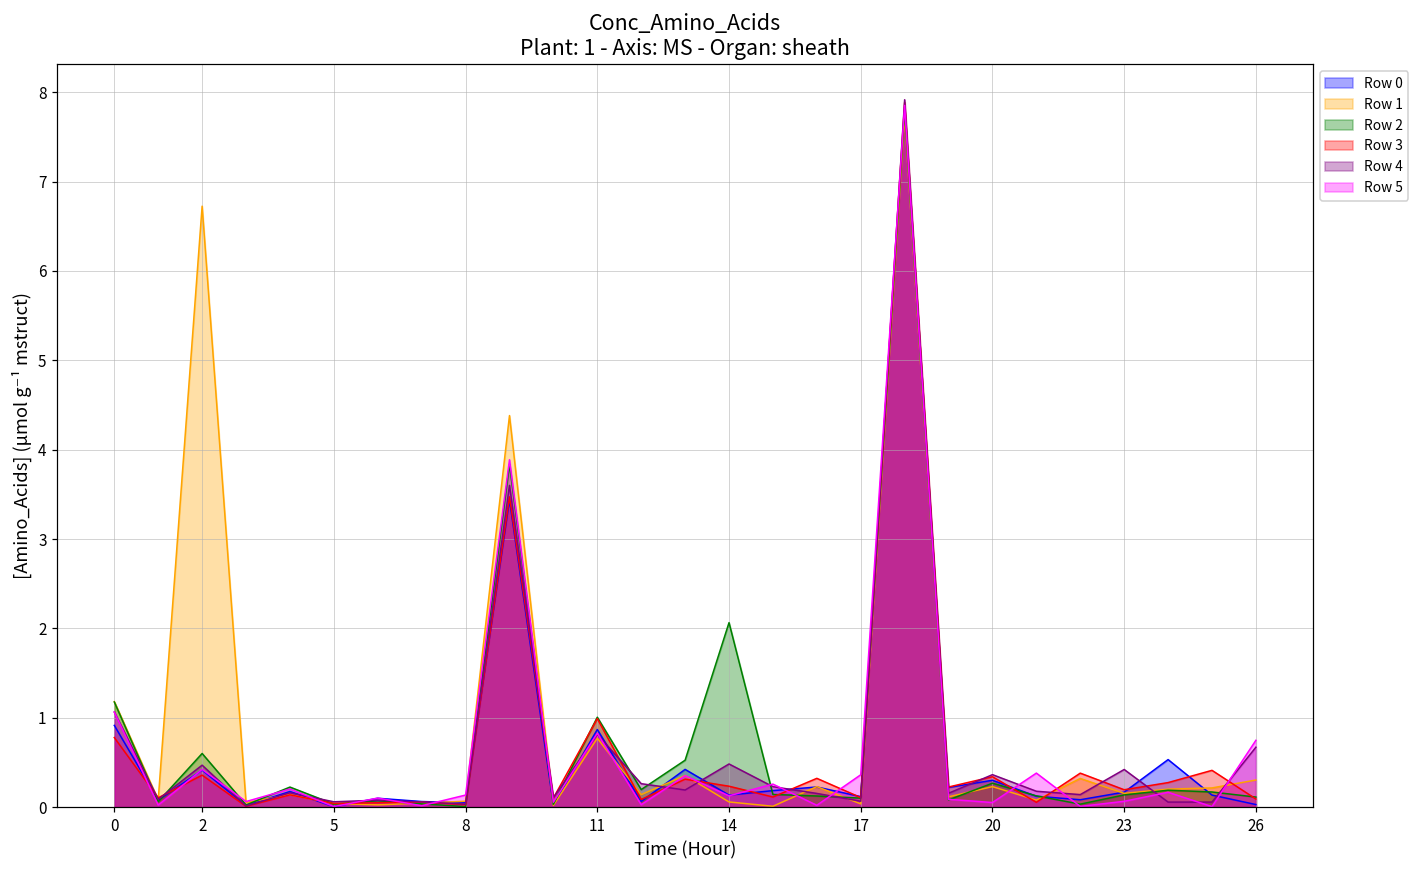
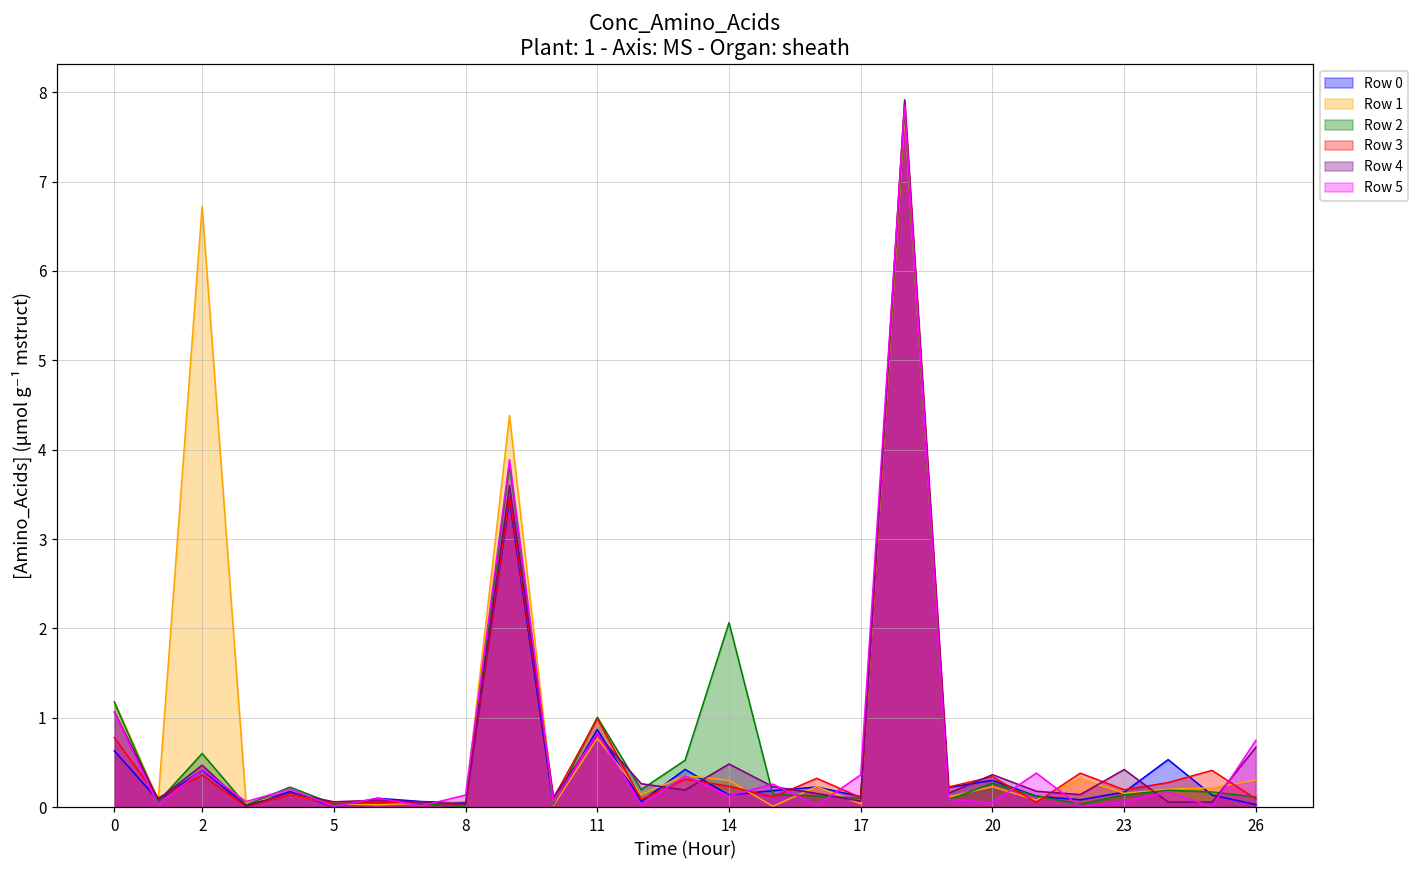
Row 0, 0: 0.9 -> 0.6
Row 1, 14: 0.1 -> 0.3
